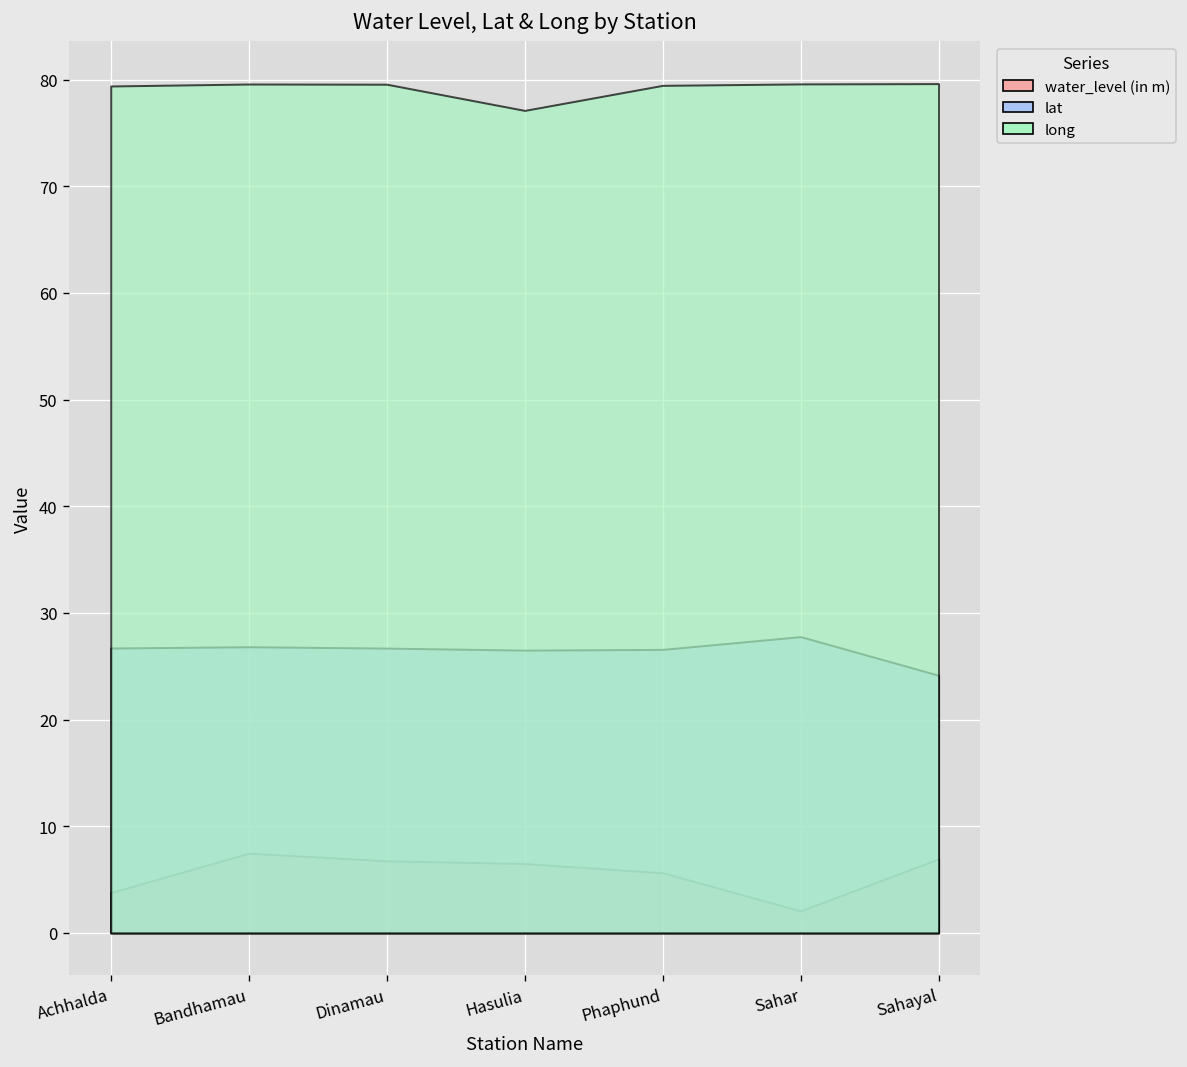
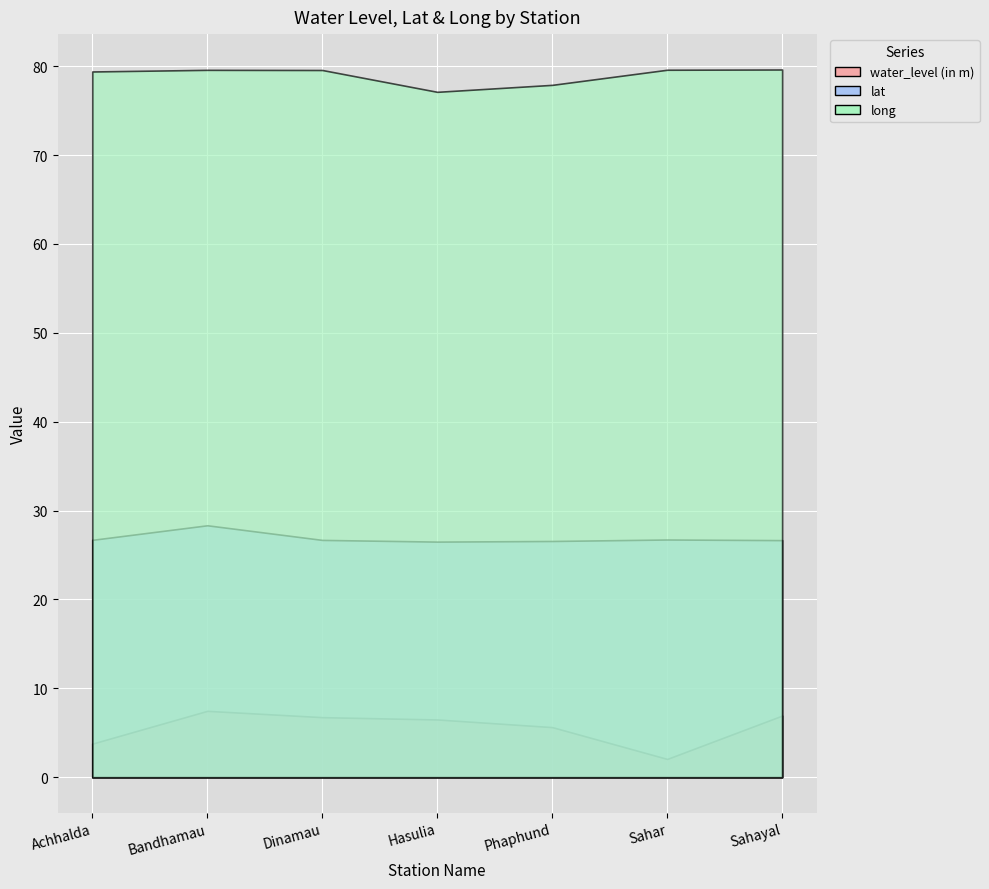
lat, Bandhamau: 27 -> 28
long, Phaphund: 79 -> 78
lat, Sahar: 28 -> 27
lat, Sahayal: 24 -> 27
